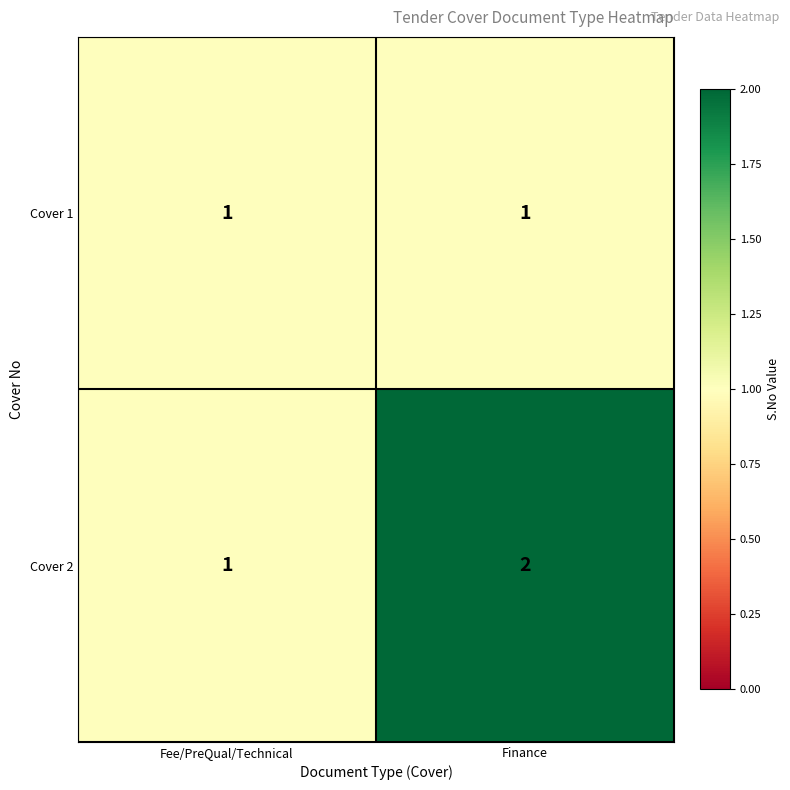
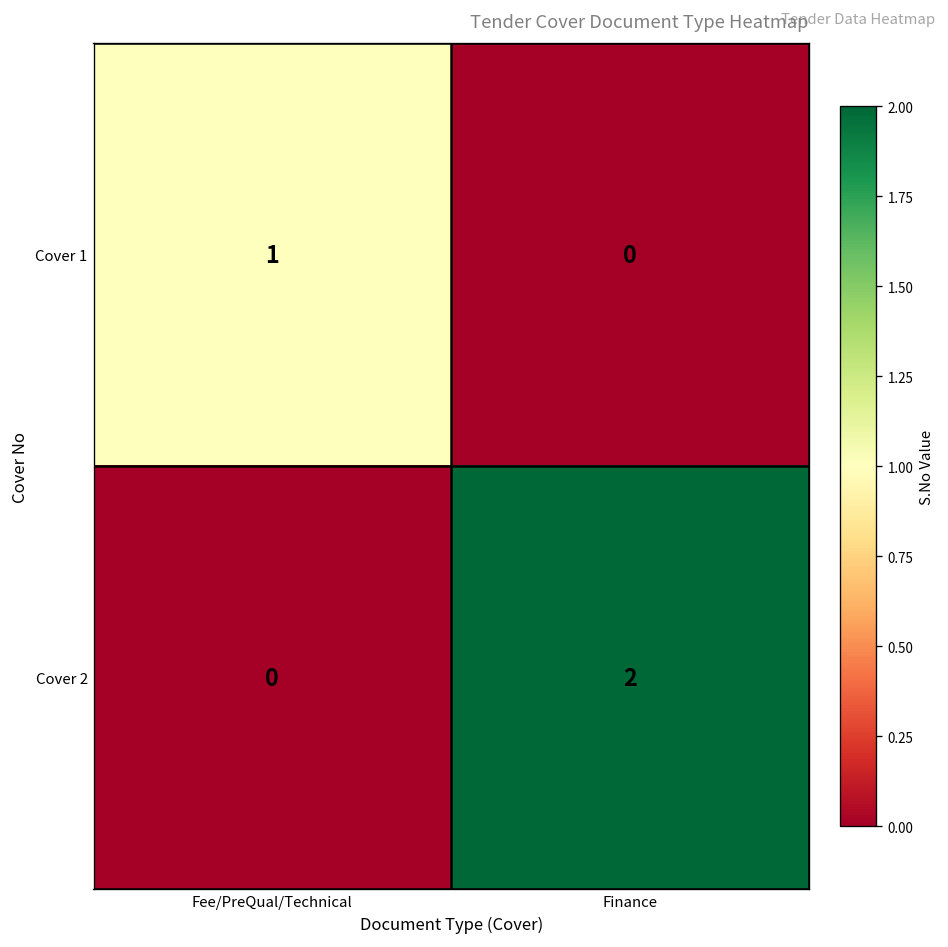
Cover 1, Finance: 1 -> 0
Cover 2, Fee/PreQual/Technical: 1 -> 0
